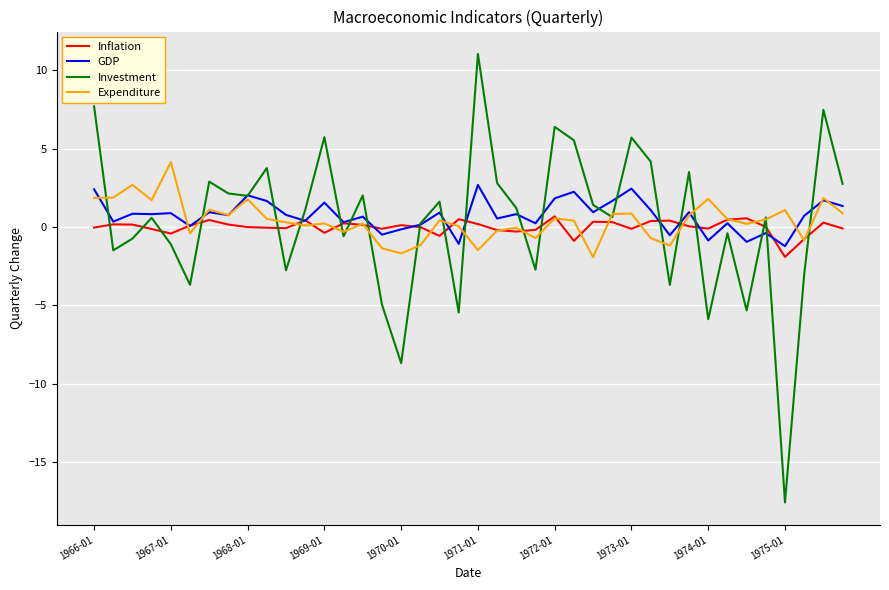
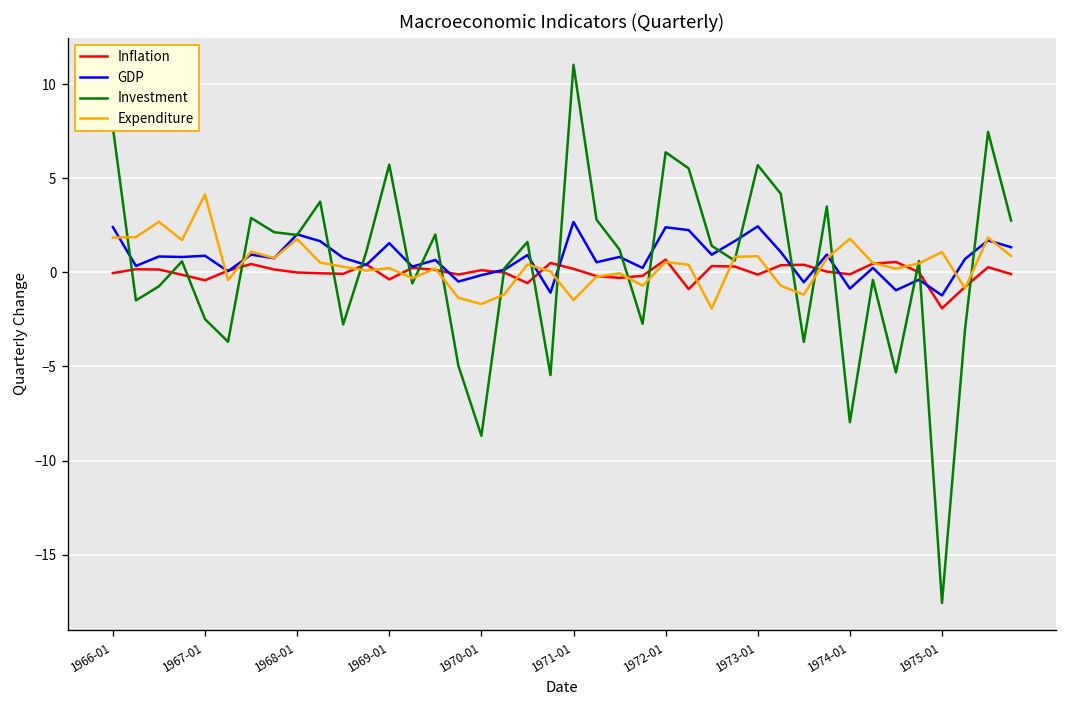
Investment, 1967-01: -1.1 -> -2.5
GDP, 1972-01: 1.8 -> 2.4
Investment, 1974-01: -5.9 -> -8.0
